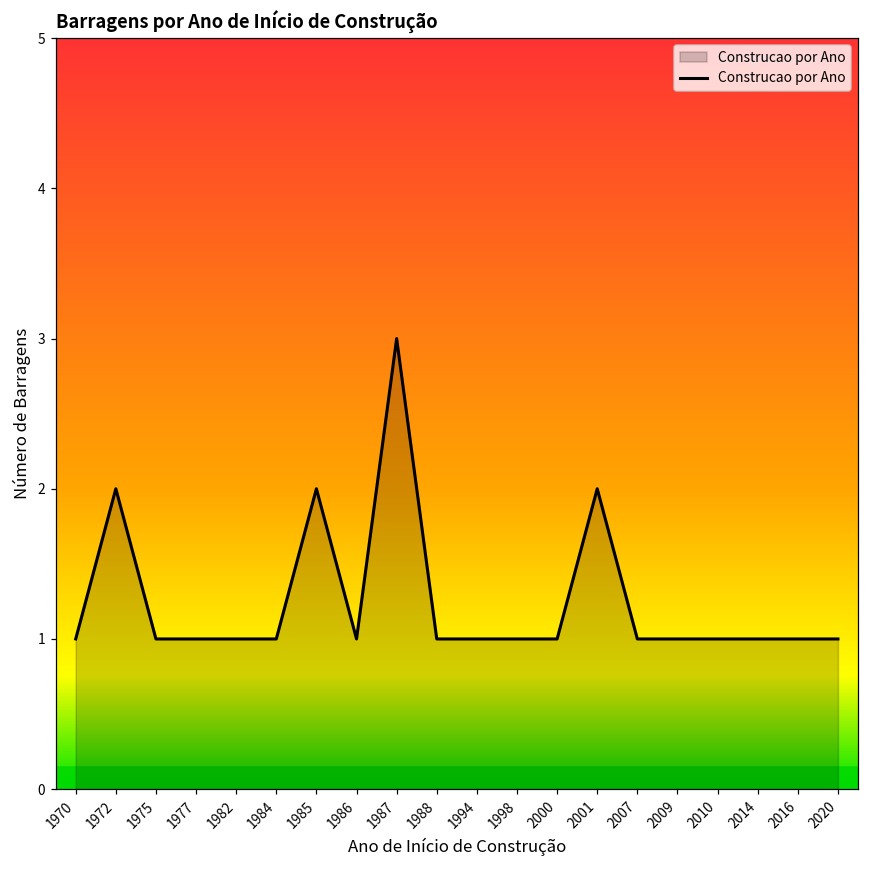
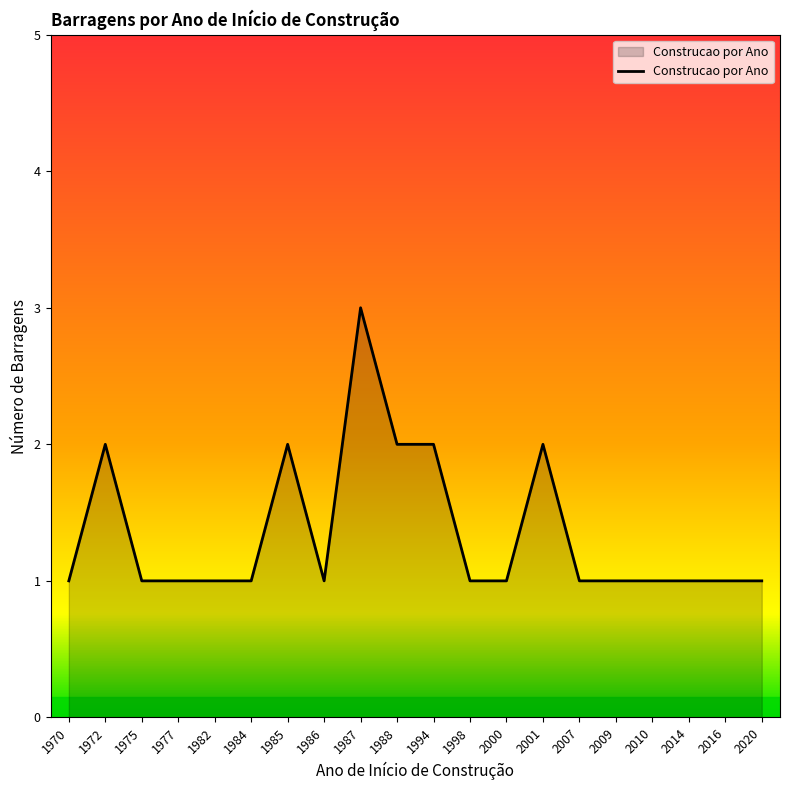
1988: 1 -> 2
1994: 1 -> 2
